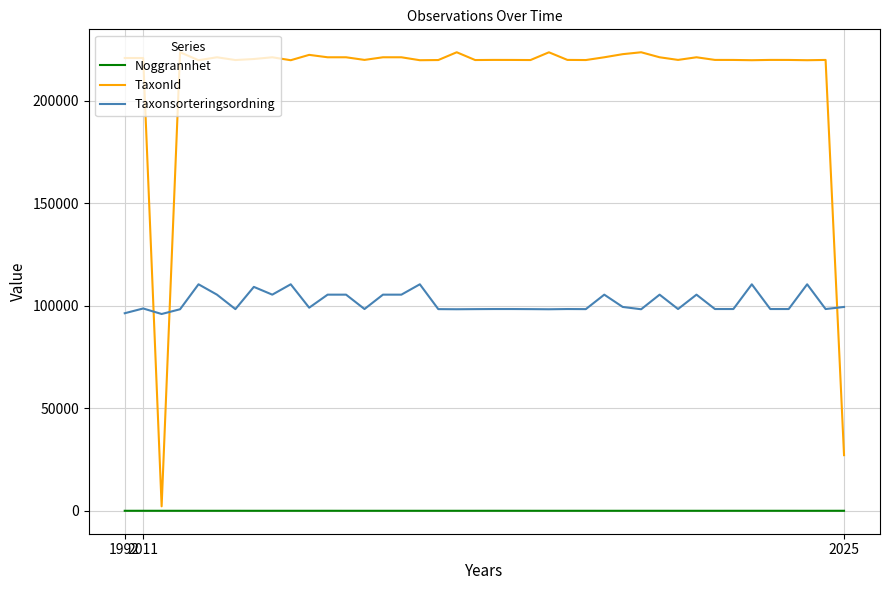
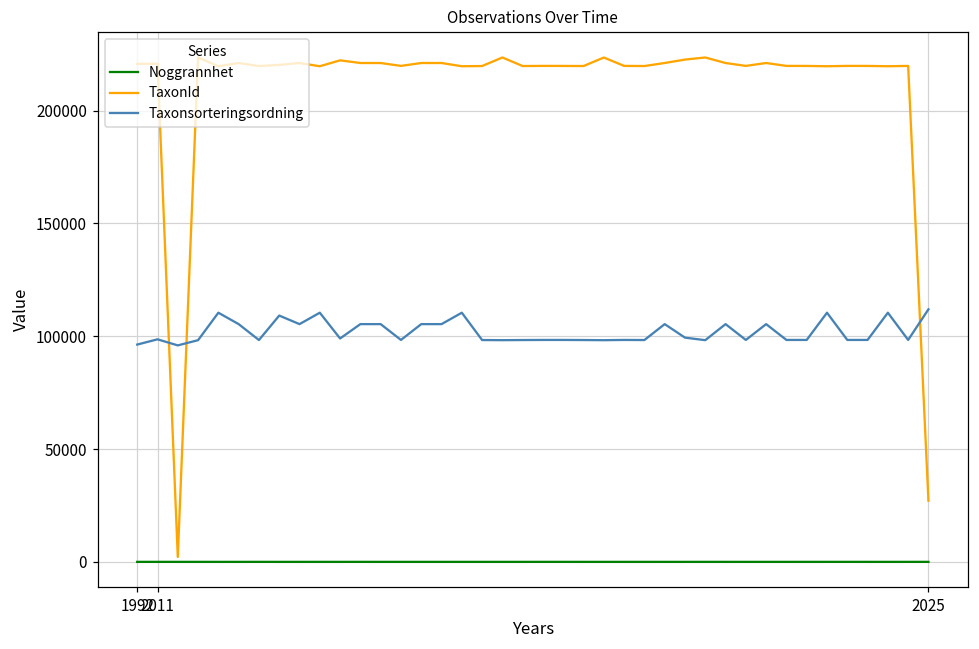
Taxonsorteringsordning, 2025: 99000 -> 112000
